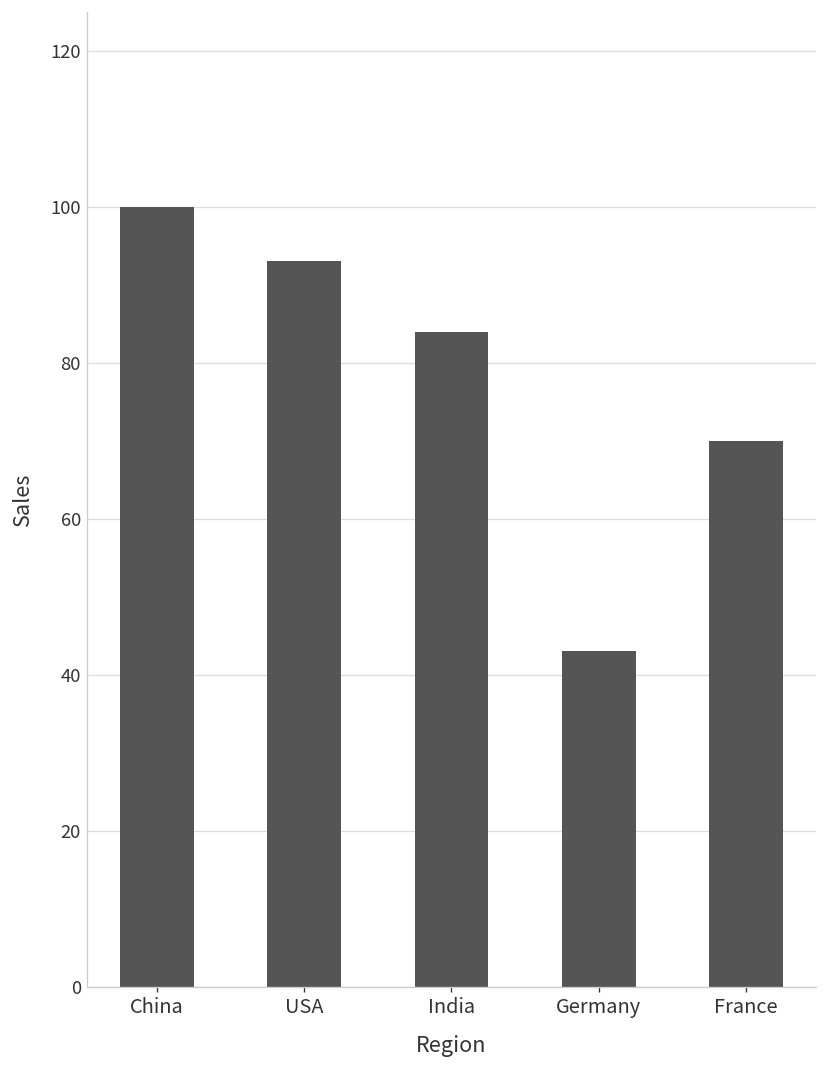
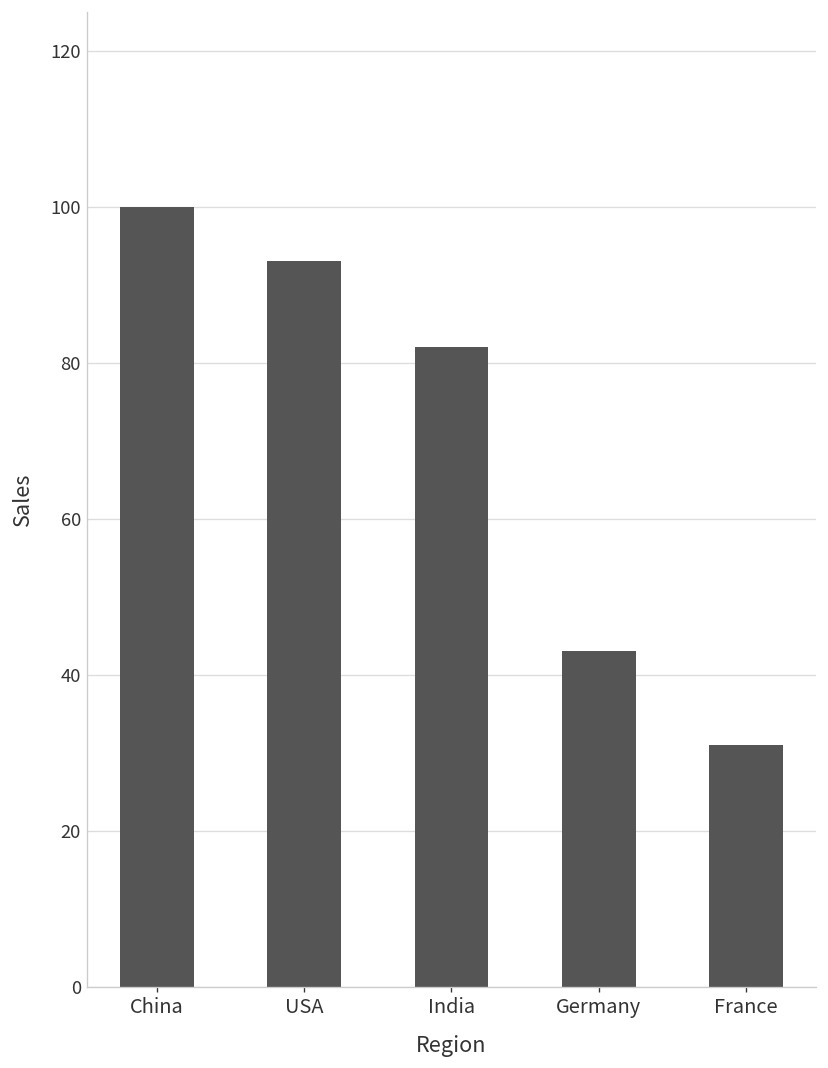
India: 84 -> 82
France: 70 -> 31
